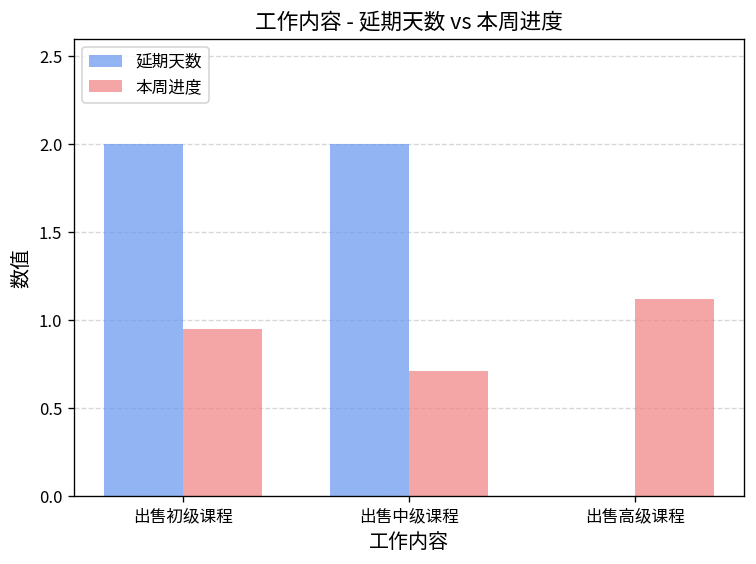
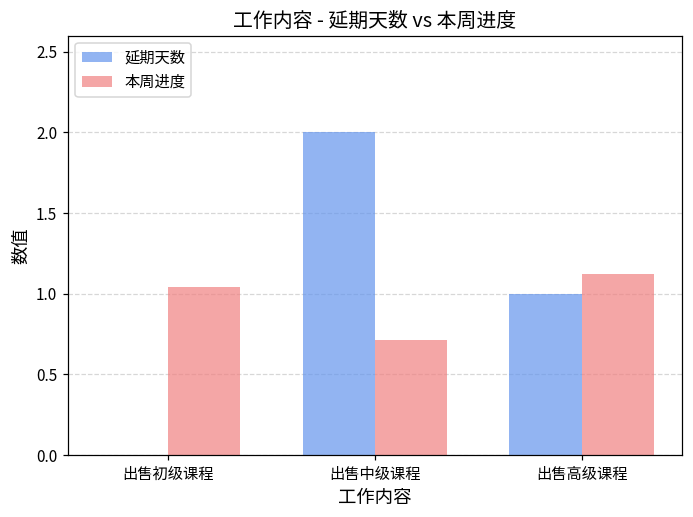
延期天数, 出售初级课程: 2 -> 0
本周进度, 出售初级课程: 0.95 -> 1.04
延期天数, 出售高级课程: 0 -> 1
